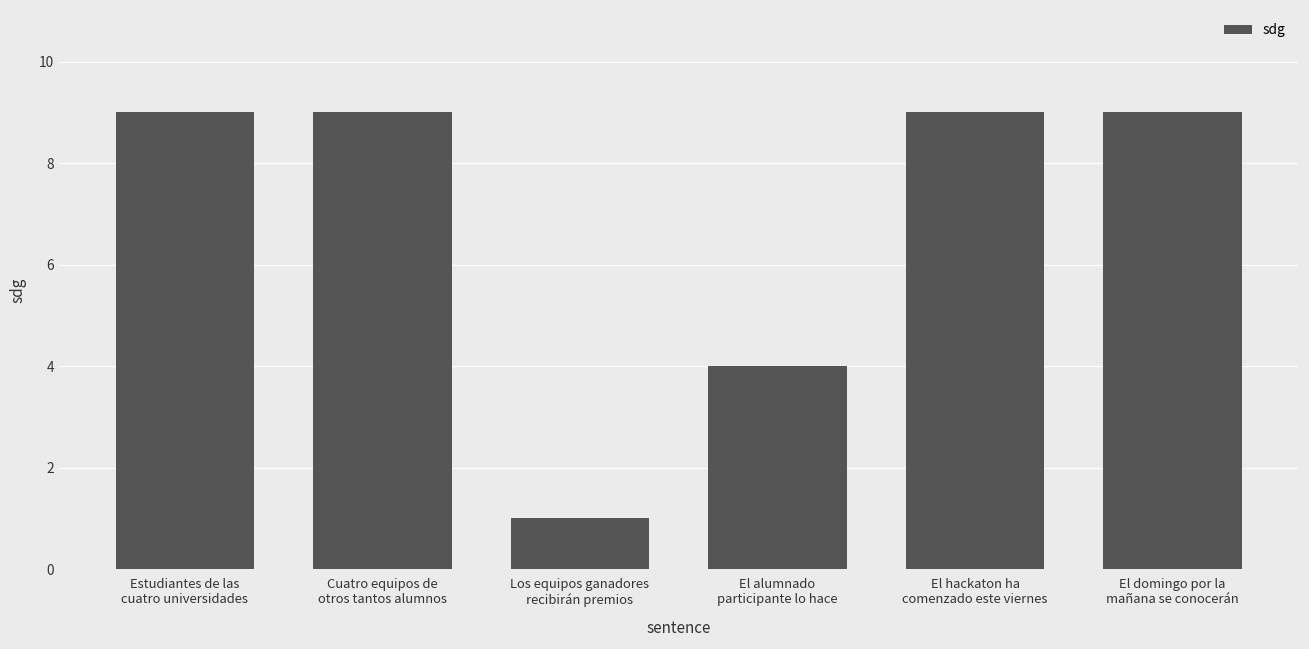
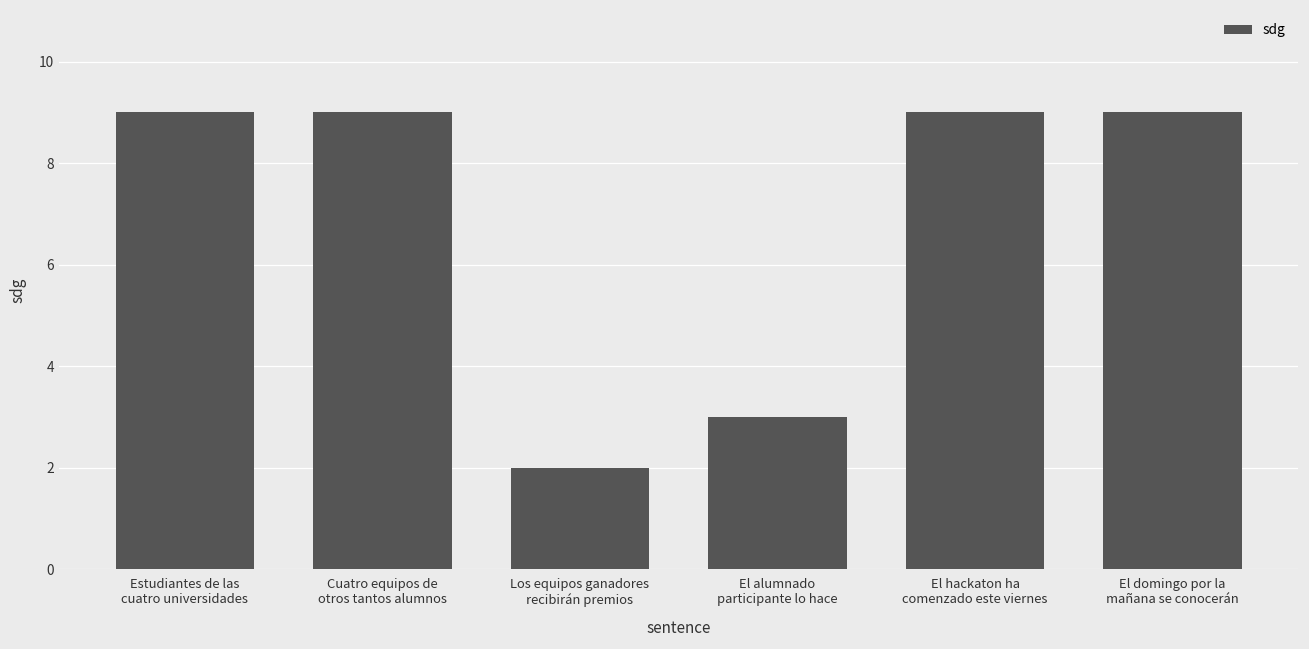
Los equipos ganadores recibirán premios: 1 -> 2
El alumnado participante lo hace: 4 -> 3
